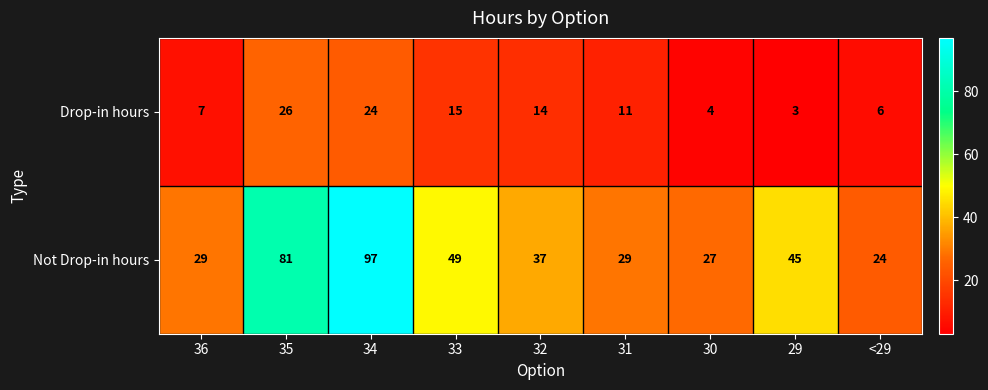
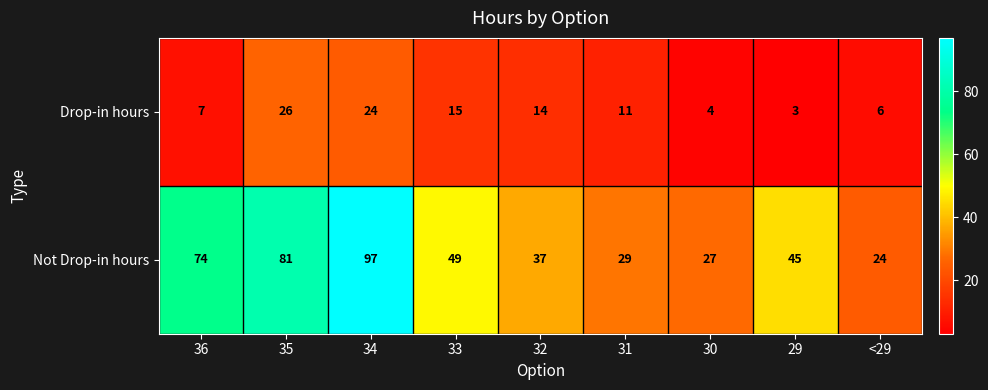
Not Drop-in hours, 36: 29 -> 74
